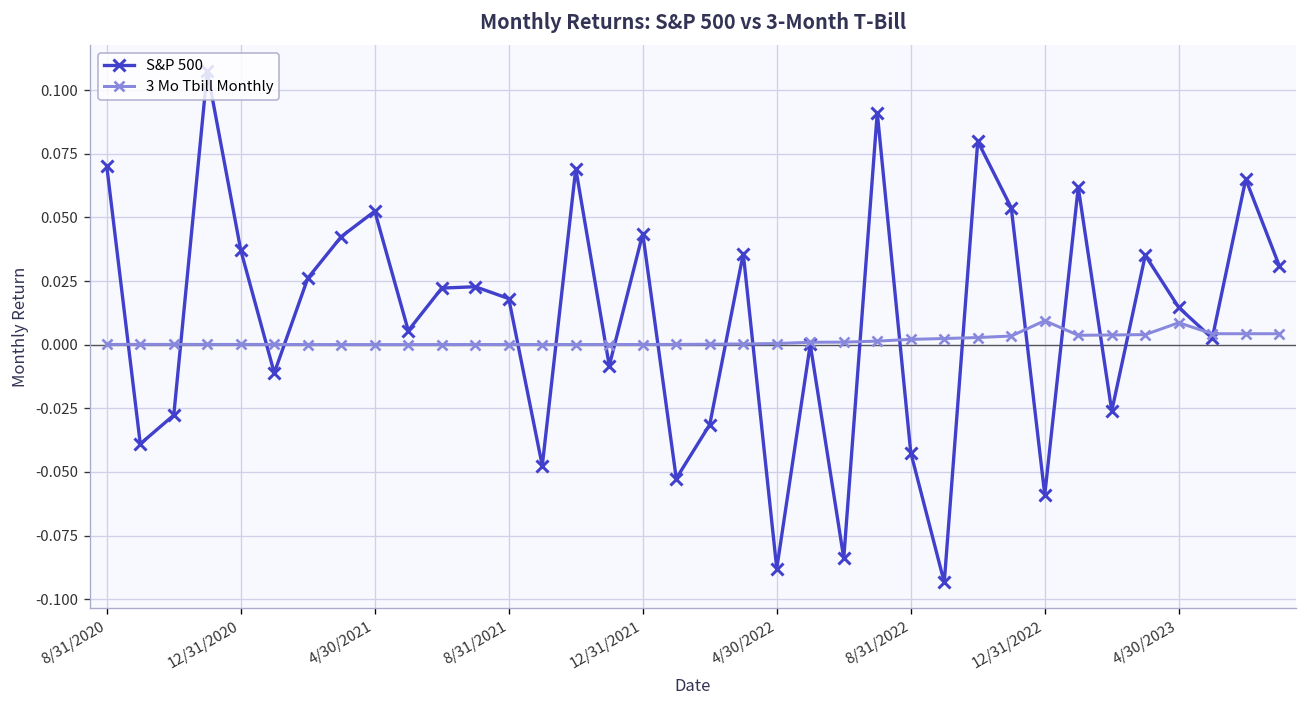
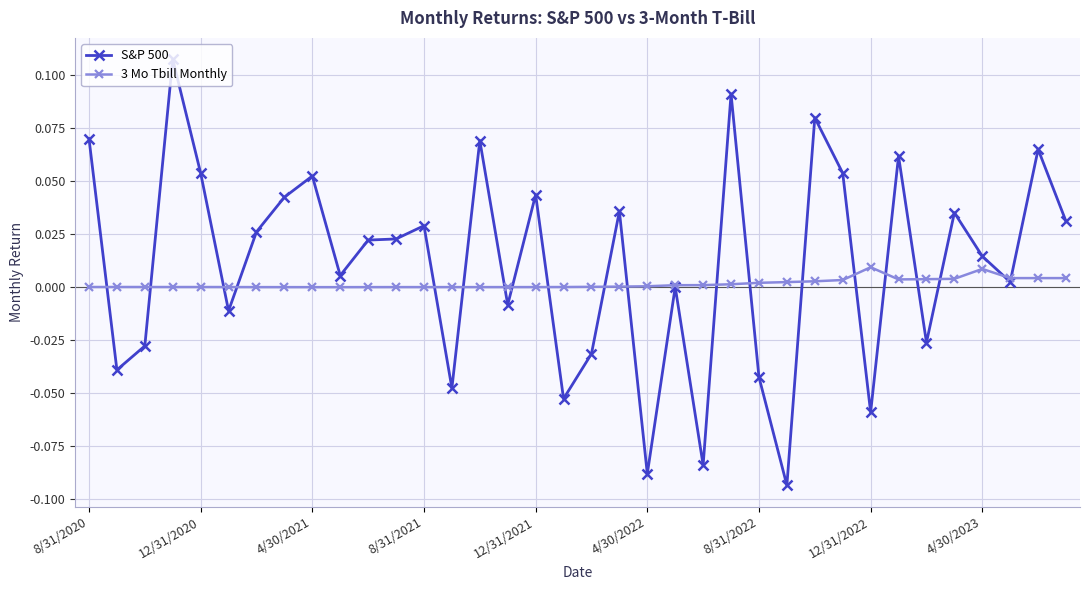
S&P 500, 12/31/2020: 0.037 -> 0.054
S&P 500, 8/31/2021: 0.018 -> 0.029
